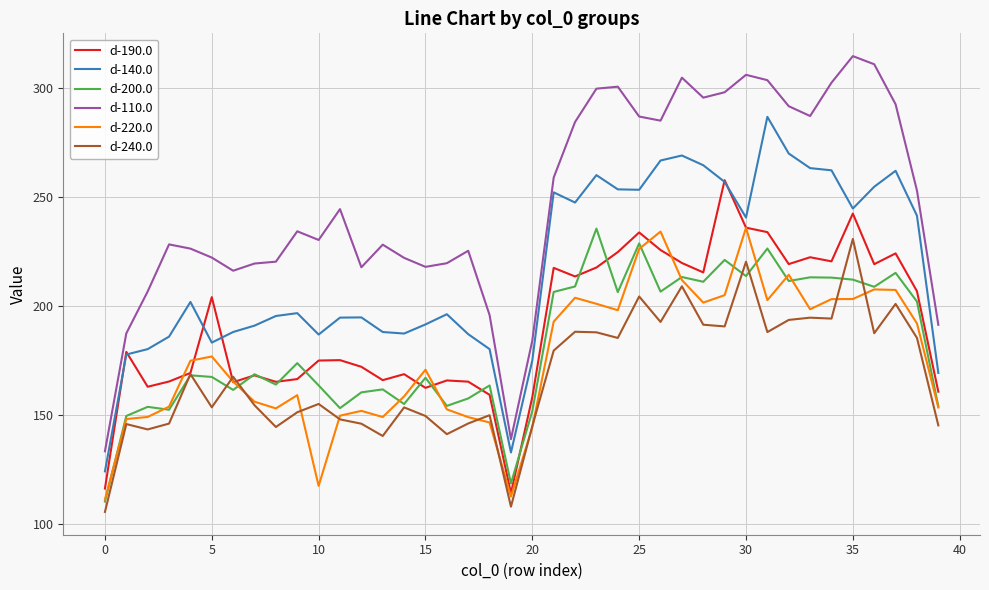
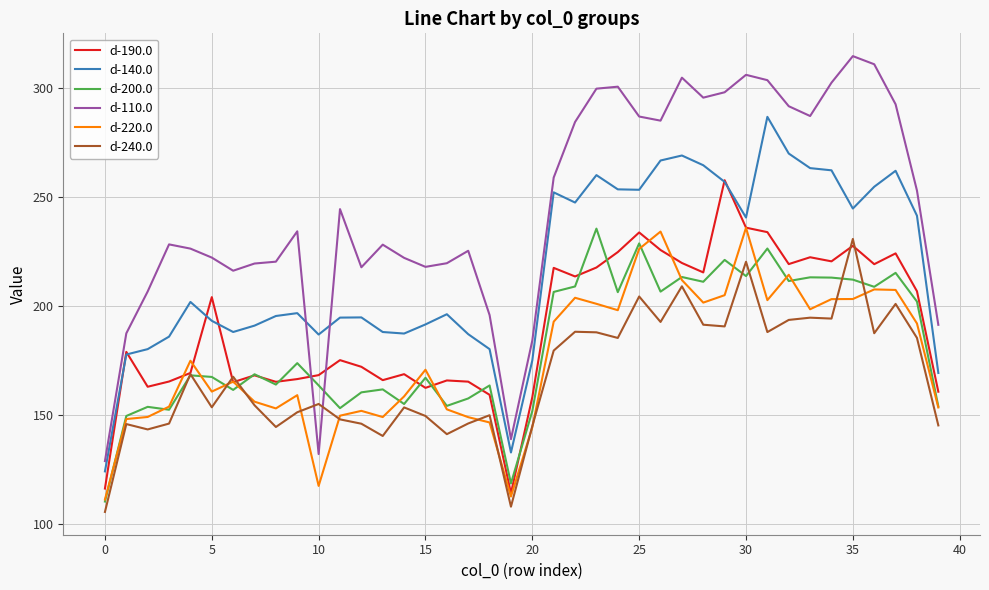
d-110.0, 0: 133 -> 129
d-140.0, 5: 183 -> 193
d-220.0, 5: 177 -> 161
d-190.0, 10: 175 -> 168
d-110.0, 10: 230 -> 132
d-190.0, 35: 242 -> 227
